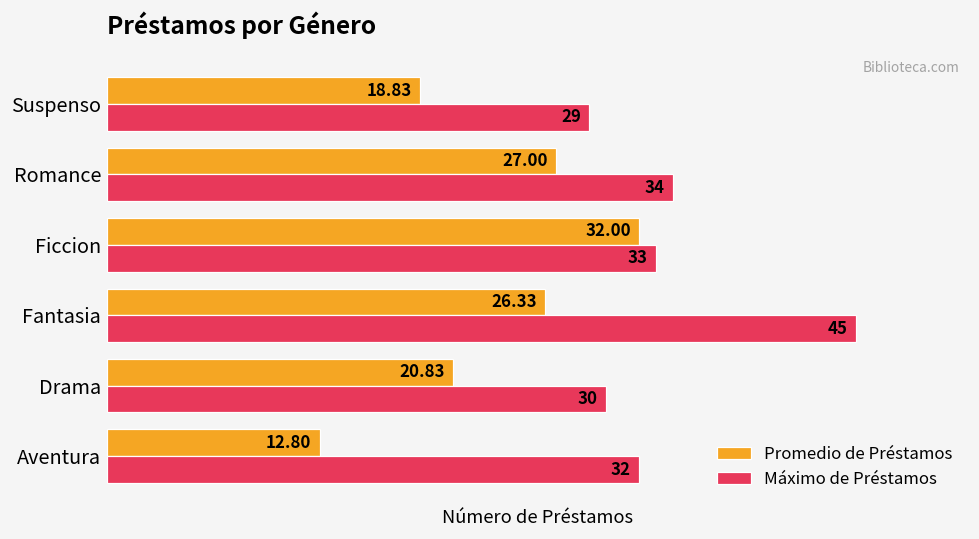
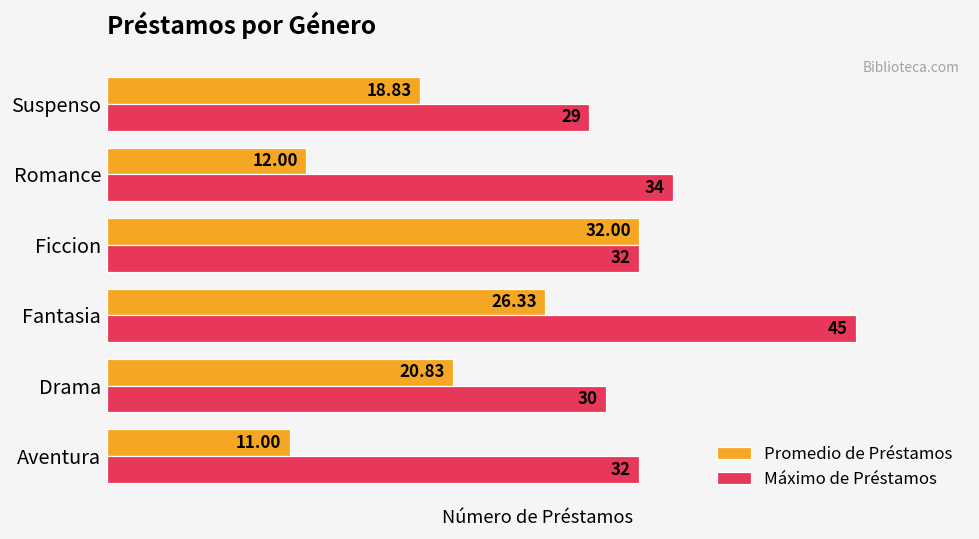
Promedio de Préstamos, Romance: 27.00 -> 12.00
Máximo de Préstamos, Ficcion: 33 -> 32
Promedio de Préstamos, Aventura: 12.80 -> 11.00
